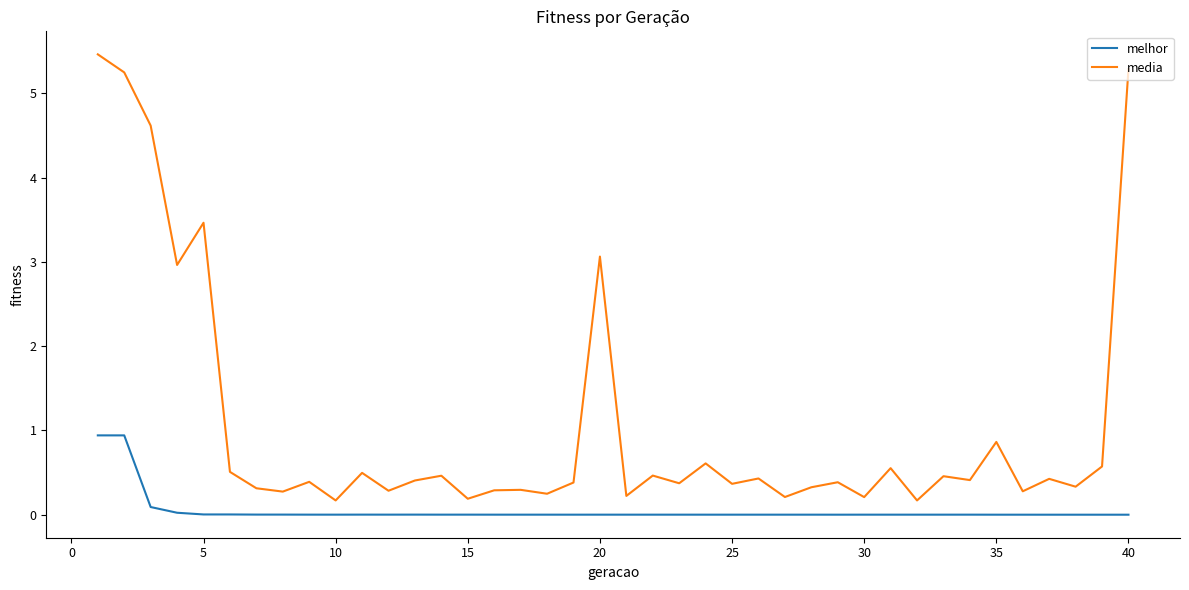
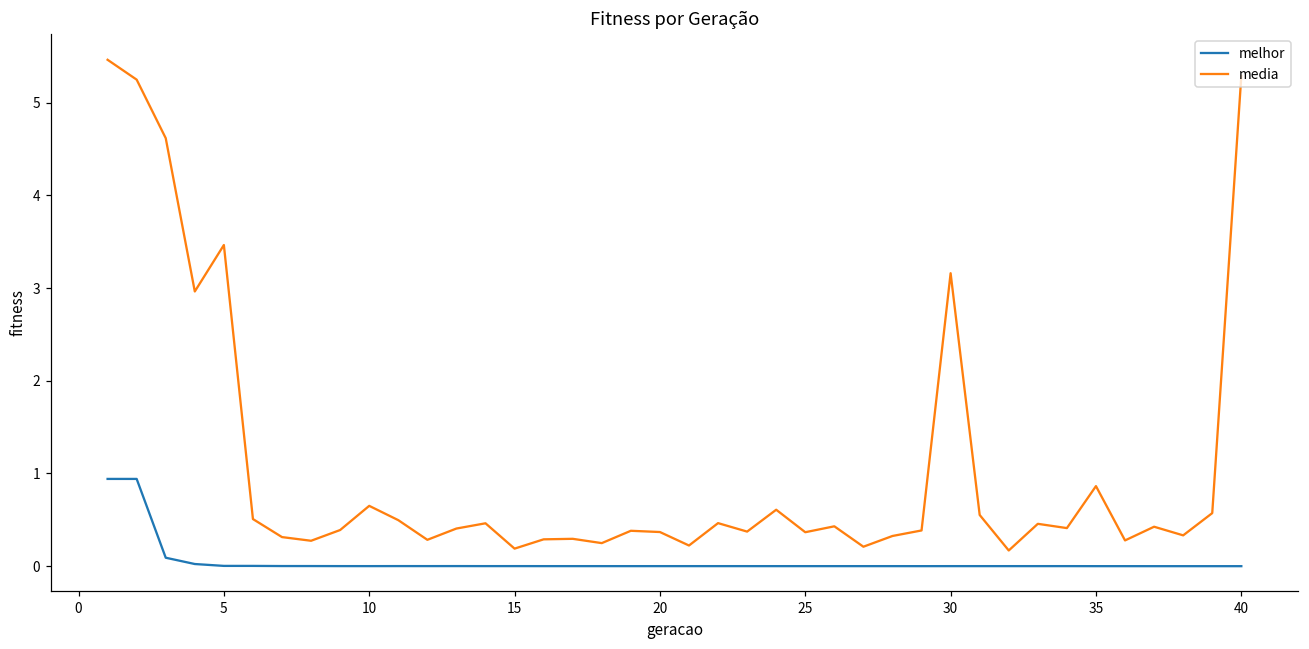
media, 10: 0.2 -> 0.7
media, 20: 3.1 -> 0.4
media, 30: 0.2 -> 3.2
